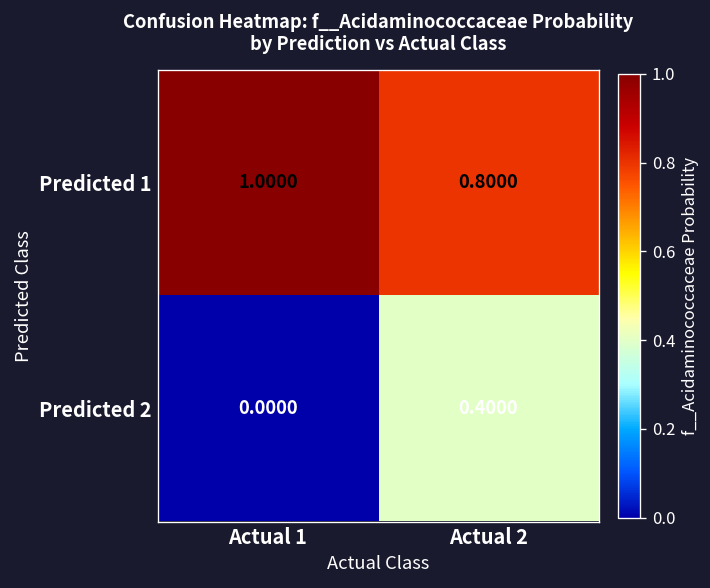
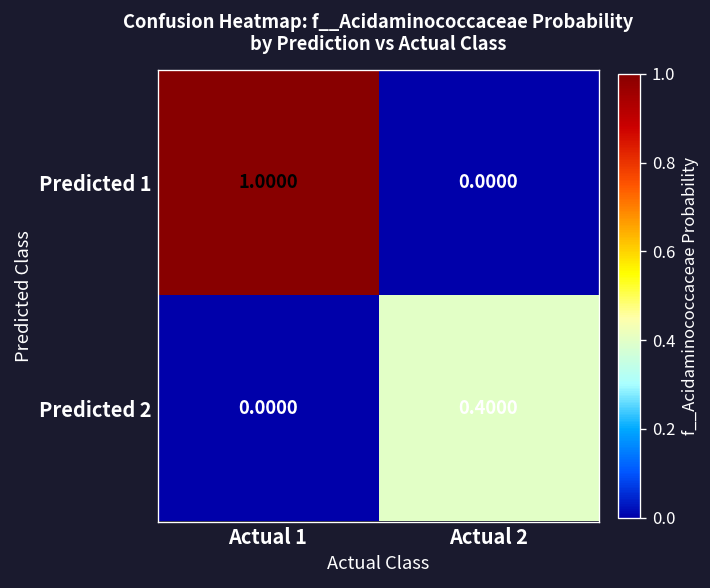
Predicted 1, Actual 2: 0.8000 -> 0.0000
